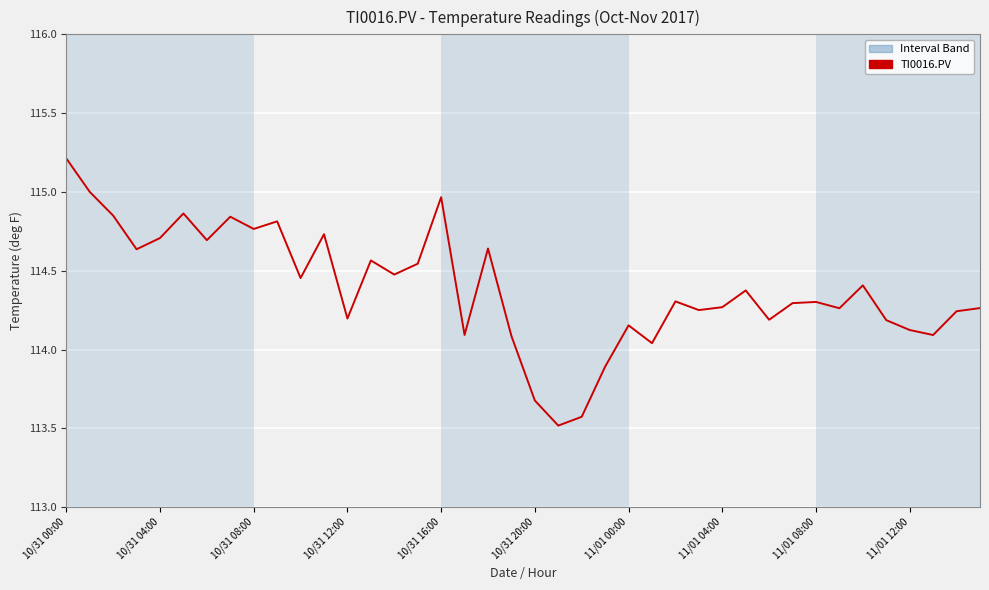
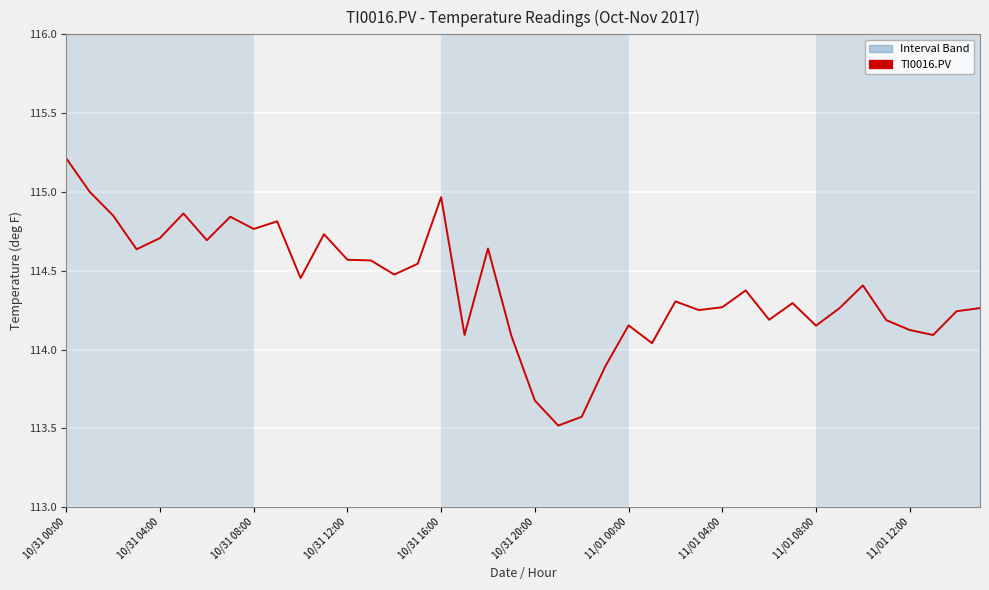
10/31 12:00: 114.20 -> 114.57
11/01 08:00: 114.30 -> 114.15
